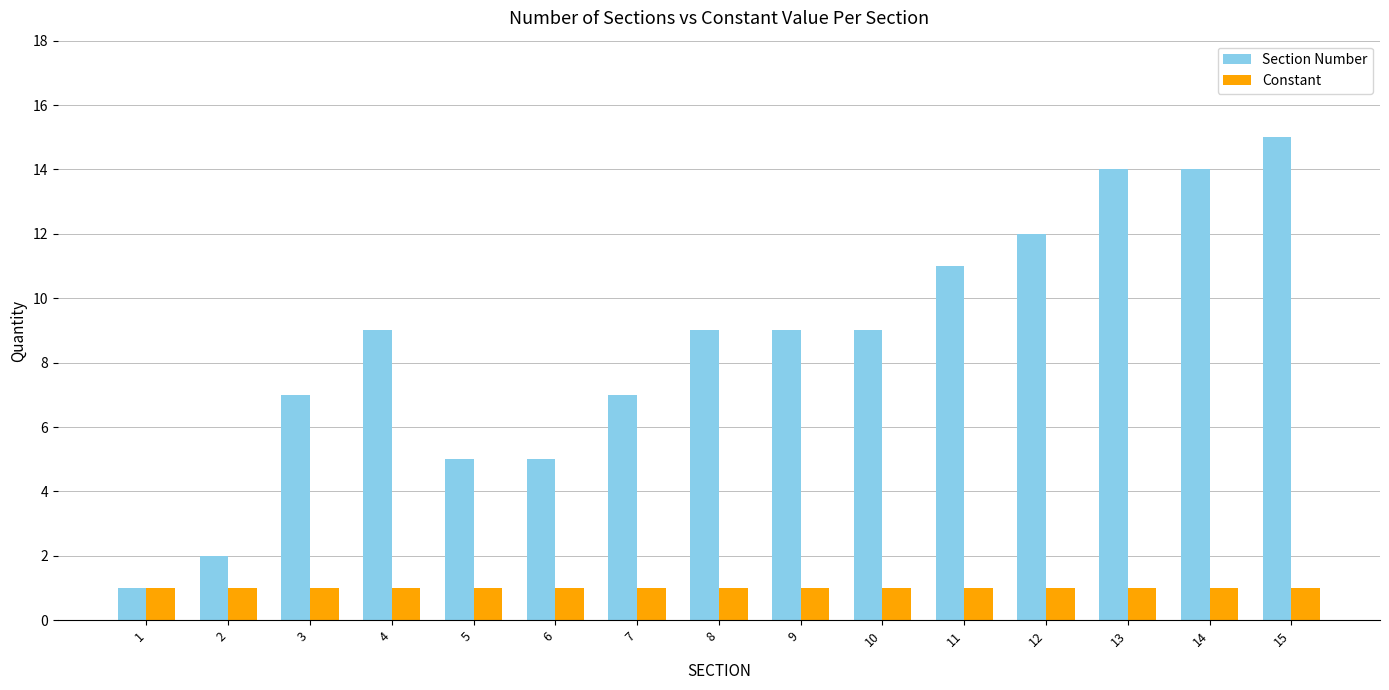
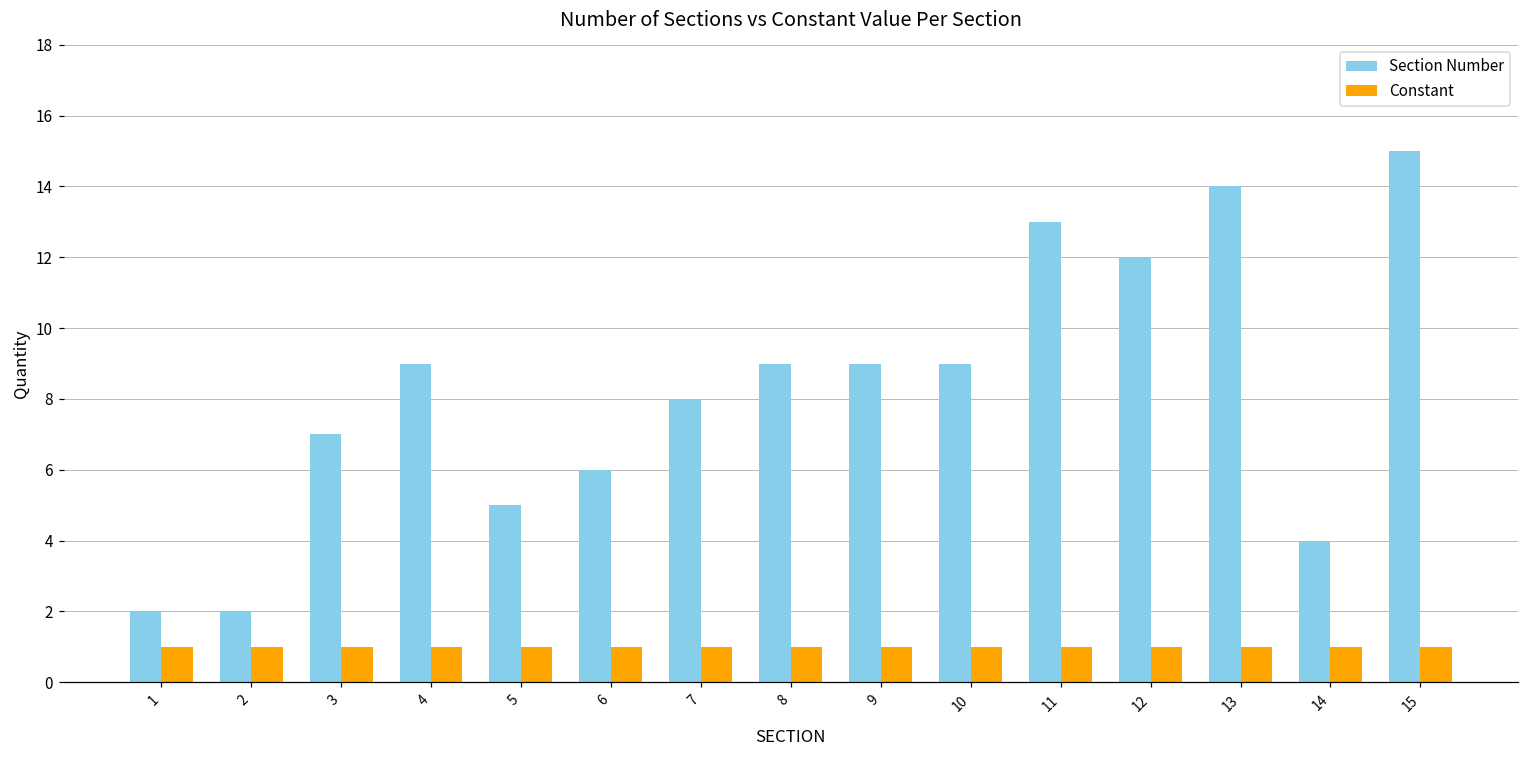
Section Number, 1: 1 -> 2
Section Number, 6: 5 -> 6
Section Number, 7: 7 -> 8
Section Number, 11: 11 -> 13
Section Number, 14: 14 -> 4
